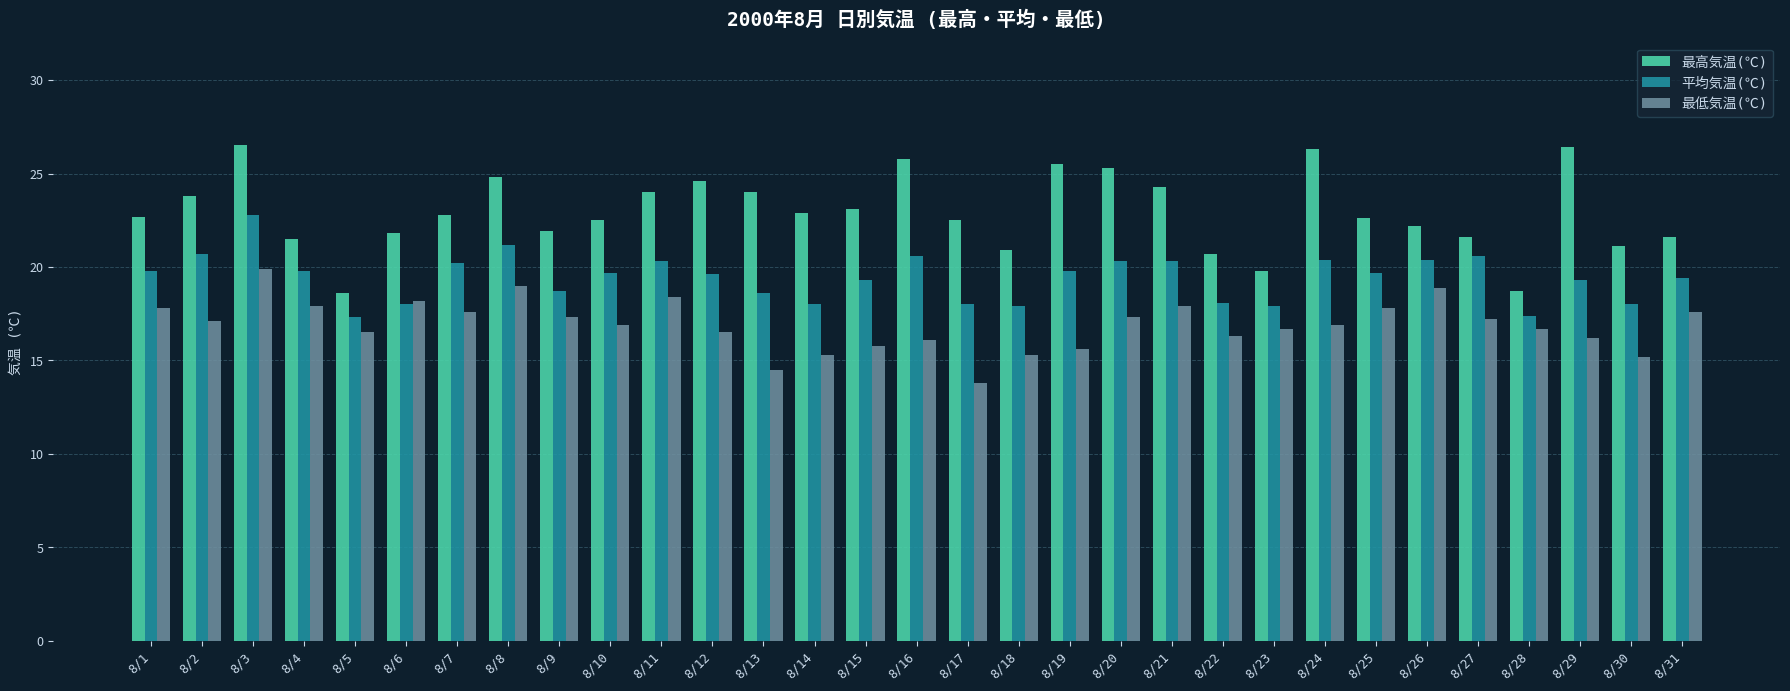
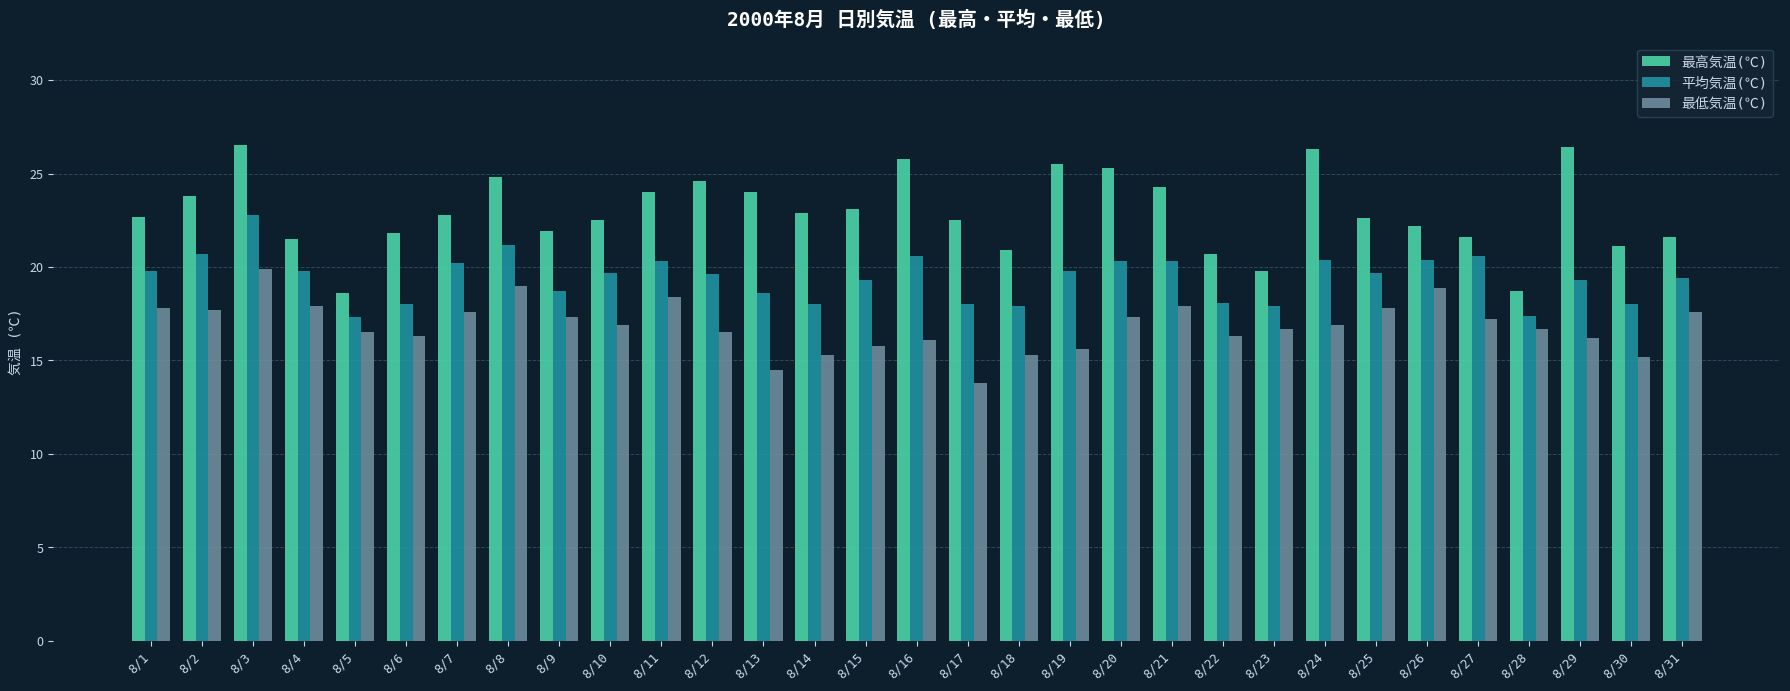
最低気温(℃), 8/2: 17.1 -> 17.7
最低気温(℃), 8/6: 18.2 -> 16.3
